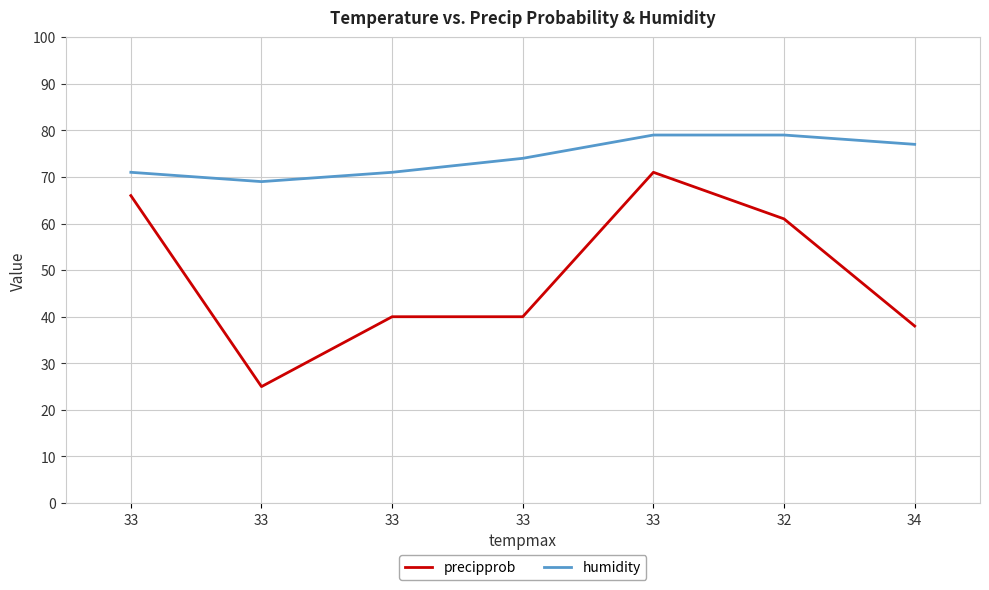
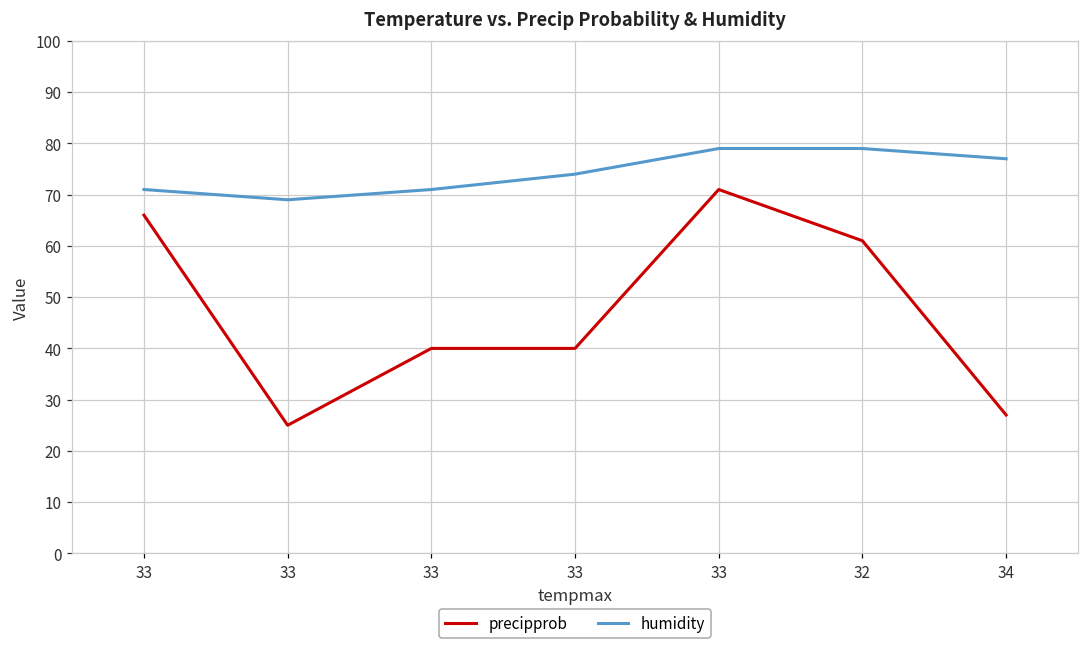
precipprob, 34: 38 -> 27
